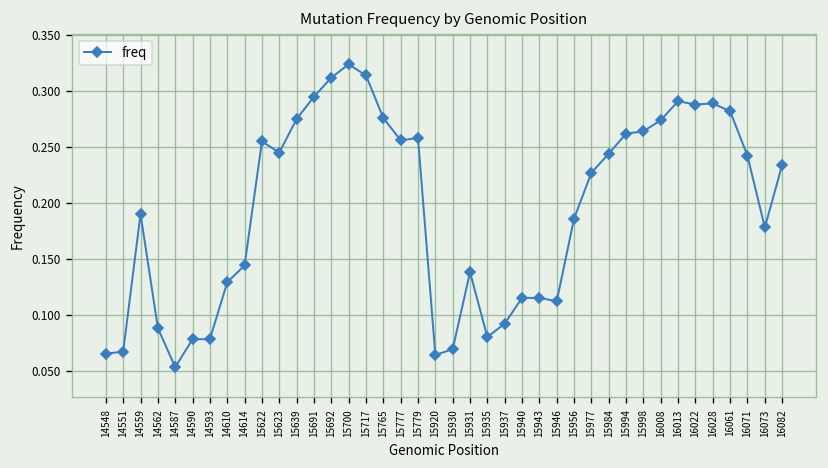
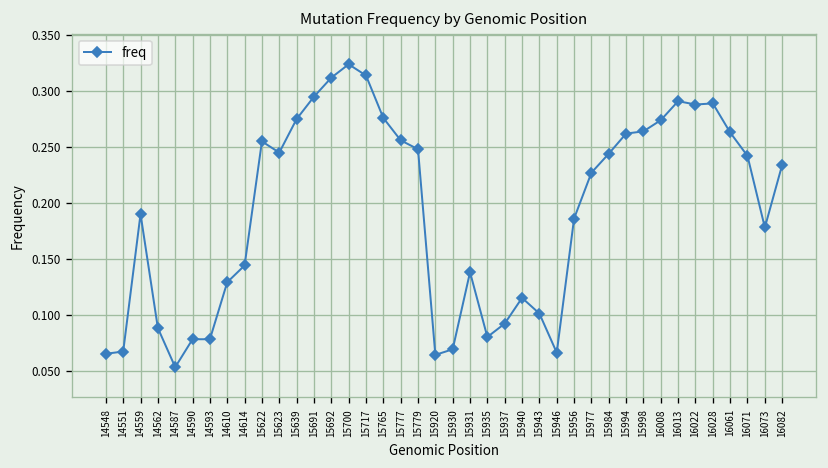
15779: 0.26 -> 0.25
15943: 0.12 -> 0.10
15946: 0.11 -> 0.07
16061: 0.28 -> 0.26
